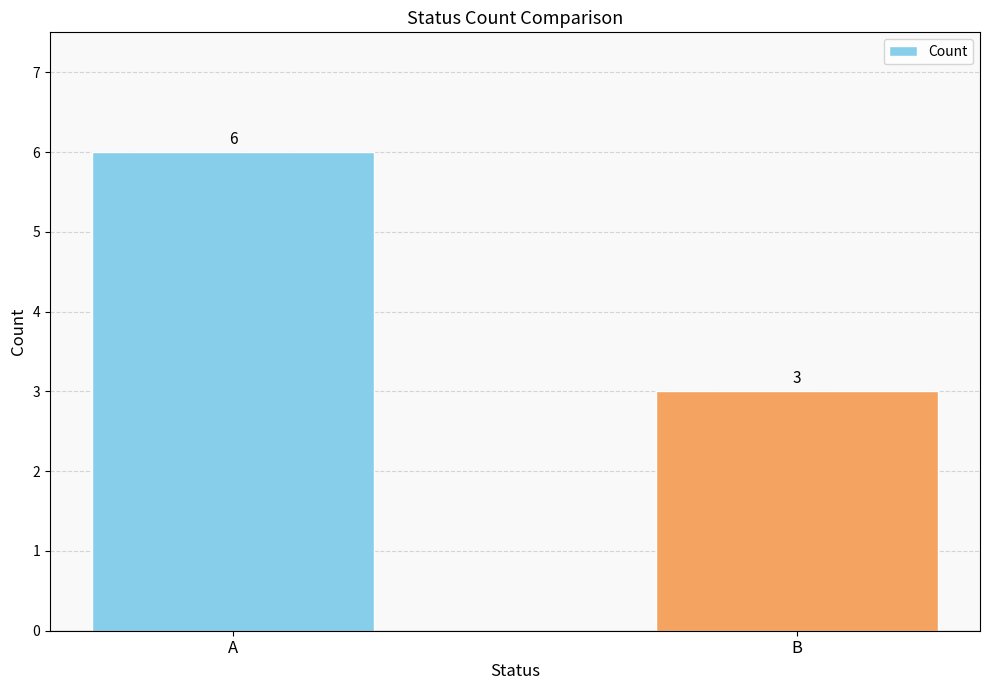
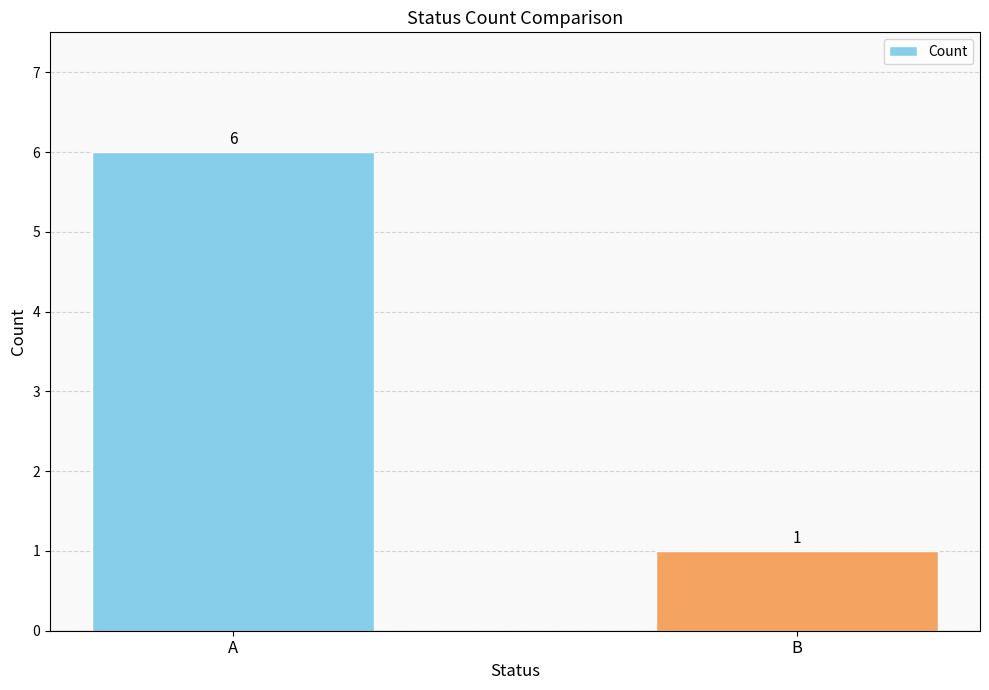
B: 3 -> 1
